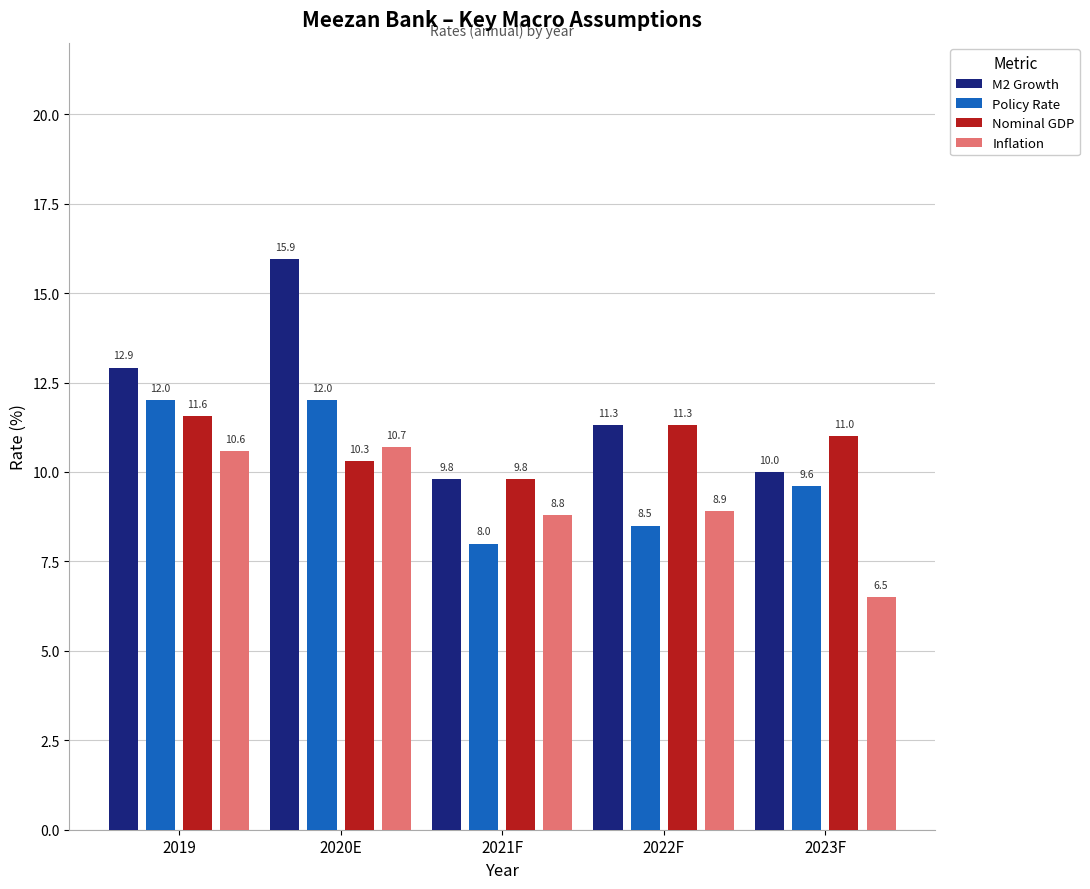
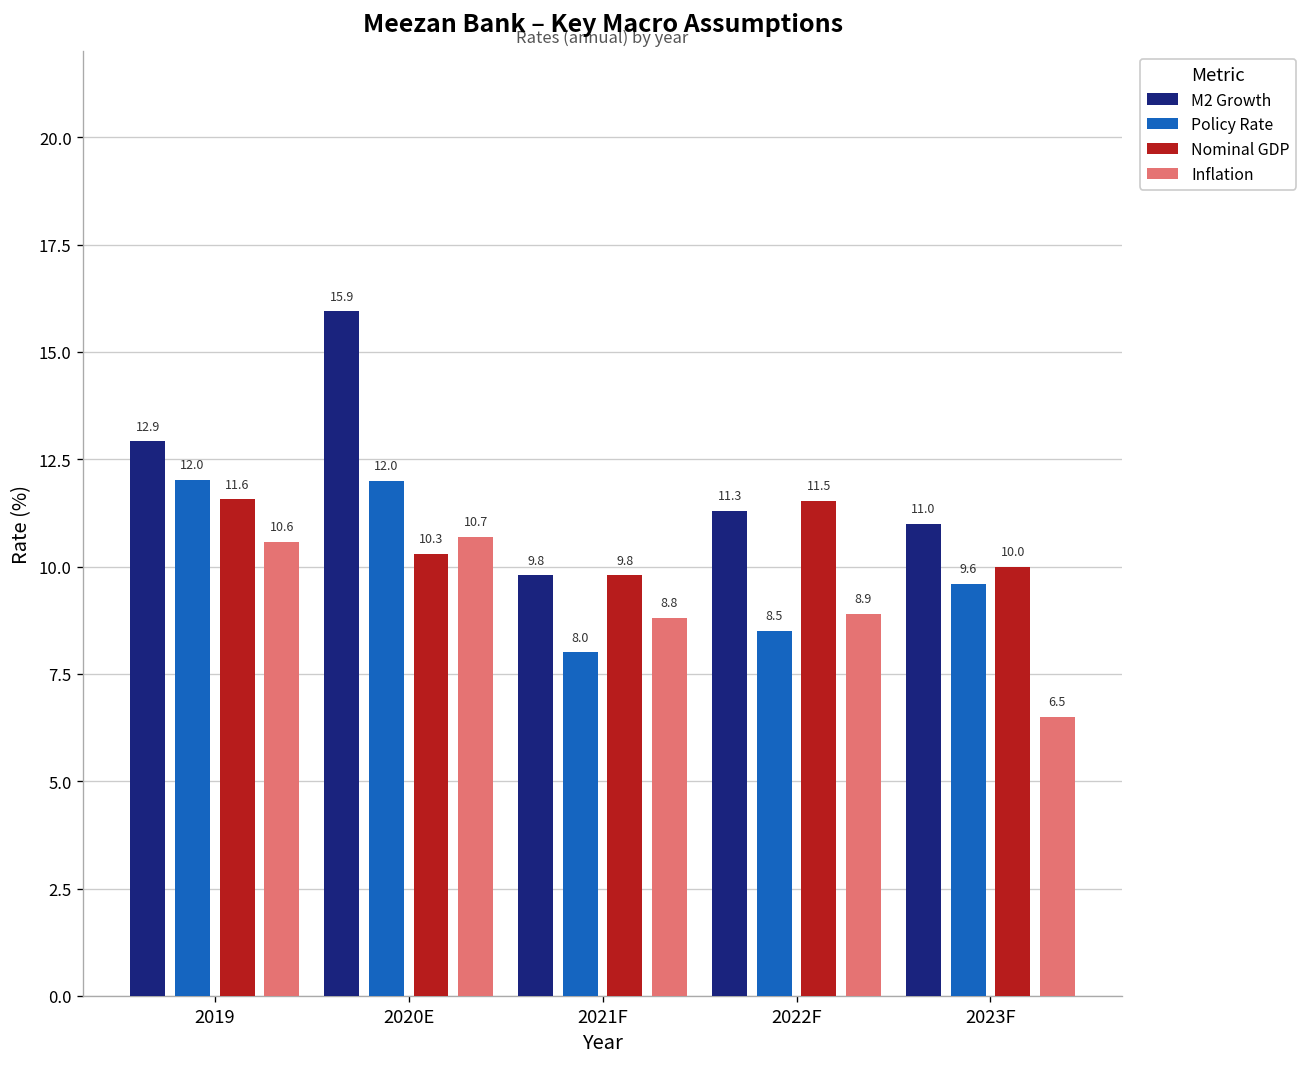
Nominal GDP, 2022F: 11.3 -> 11.5
M2 Growth, 2023F: 10.0 -> 11.0
Nominal GDP, 2023F: 11.0 -> 10.0
